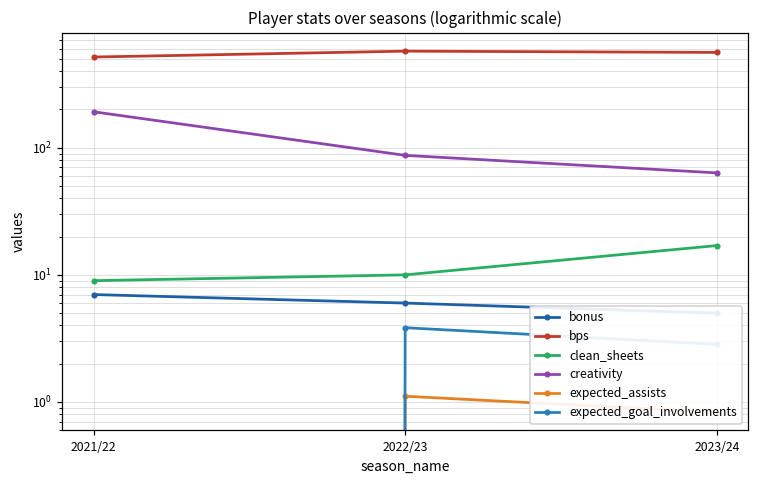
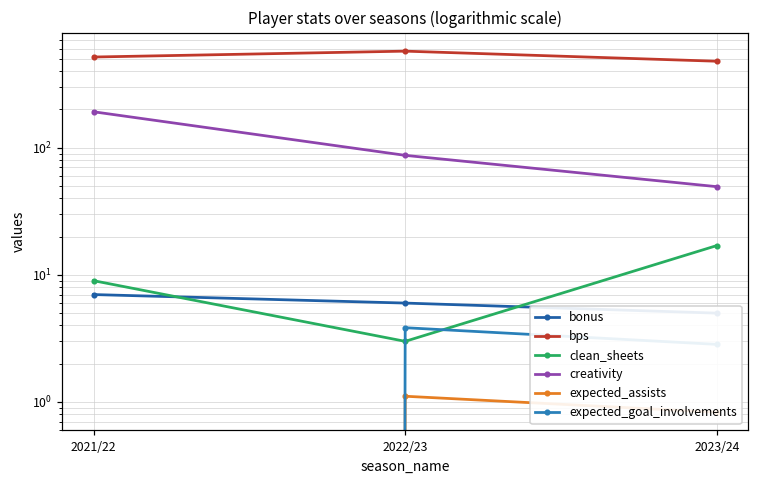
clean_sheets, 2022/23: 10 -> 3
bps, 2023/24: 600 -> 480
creativity, 2023/24: 60 -> 49
